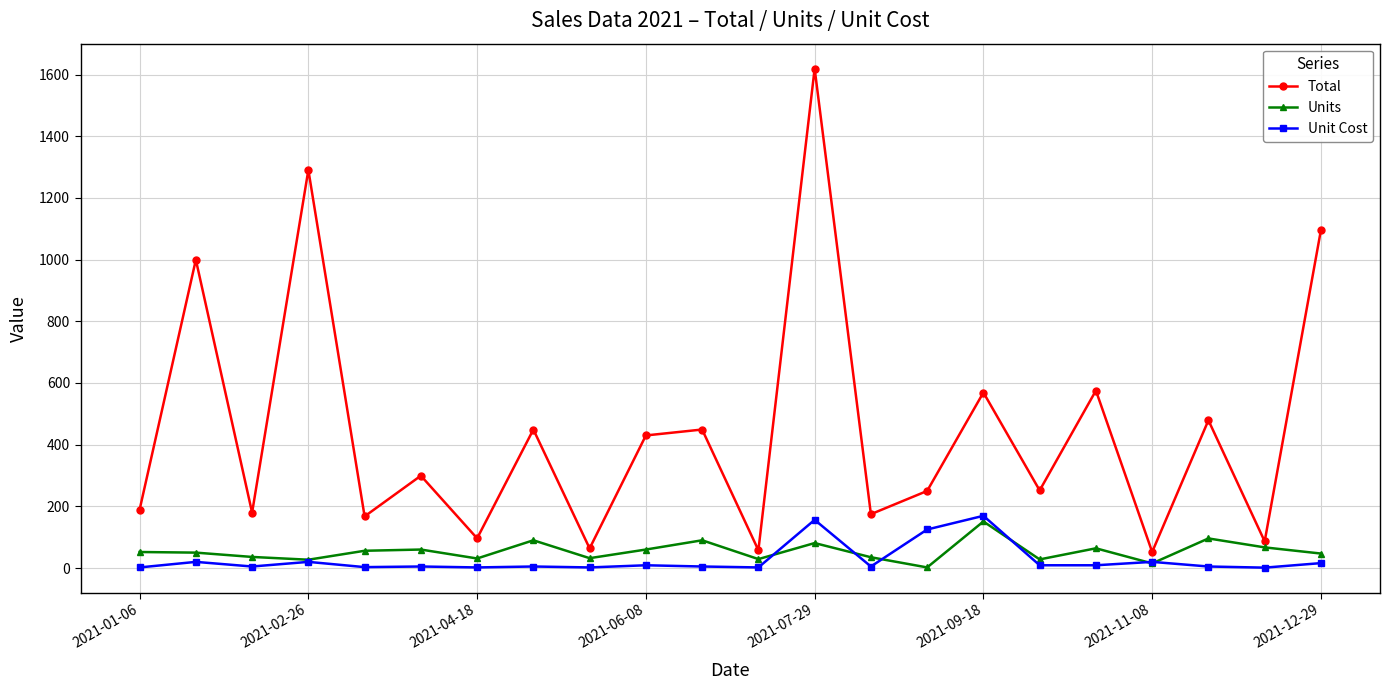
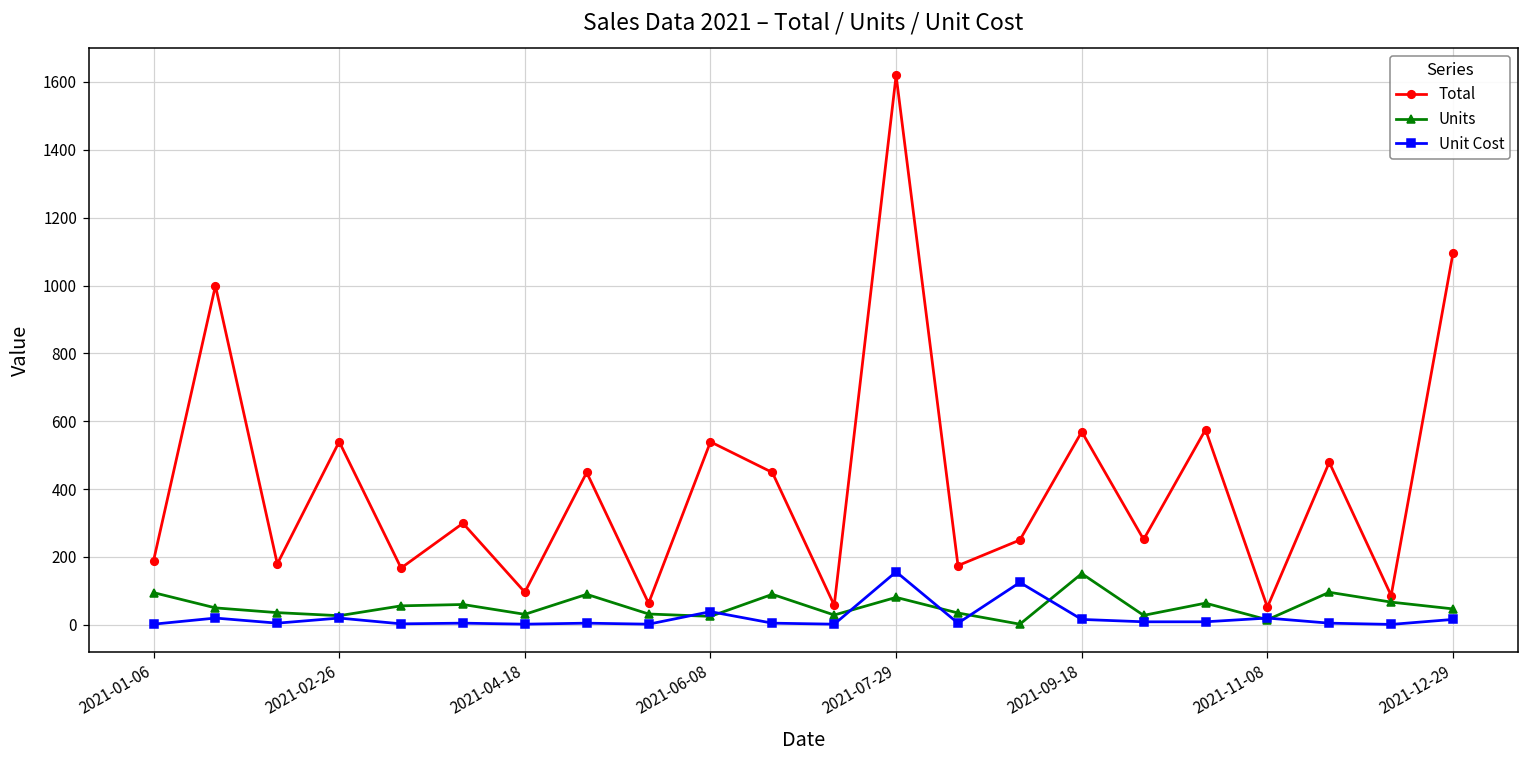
Units, 2021-01-06: 50 -> 100
Total, 2021-02-26: 1290 -> 540
Total, 2021-06-08: 430 -> 540
Units, 2021-06-08: 60 -> 30
Unit Cost, 2021-06-08: 10 -> 40
Unit Cost, 2021-09-18: 170 -> 20
